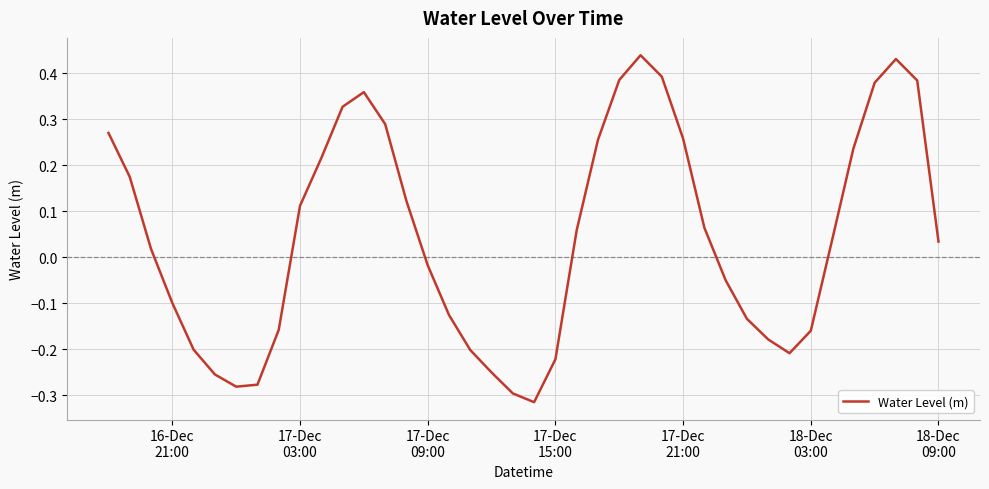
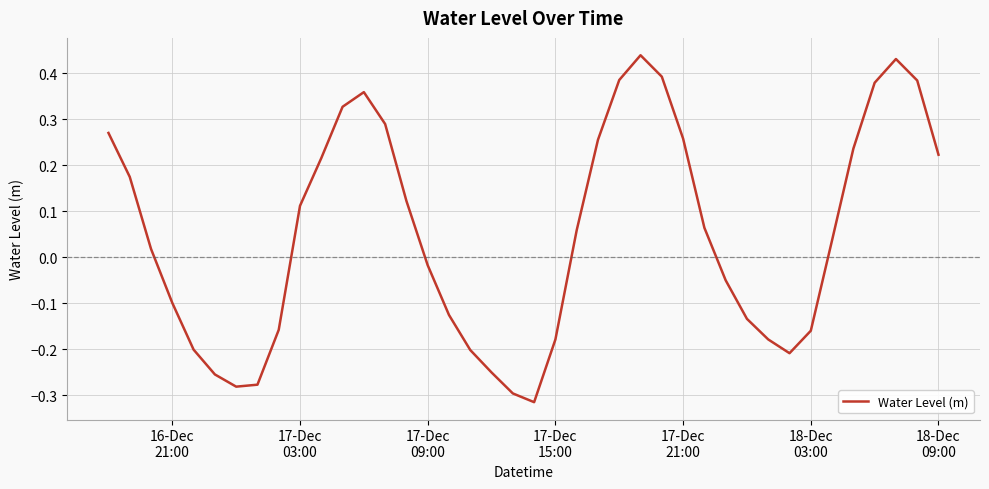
17-Dec 15:00: -0.22 -> -0.18
18-Dec 09:00: 0.03 -> 0.22
